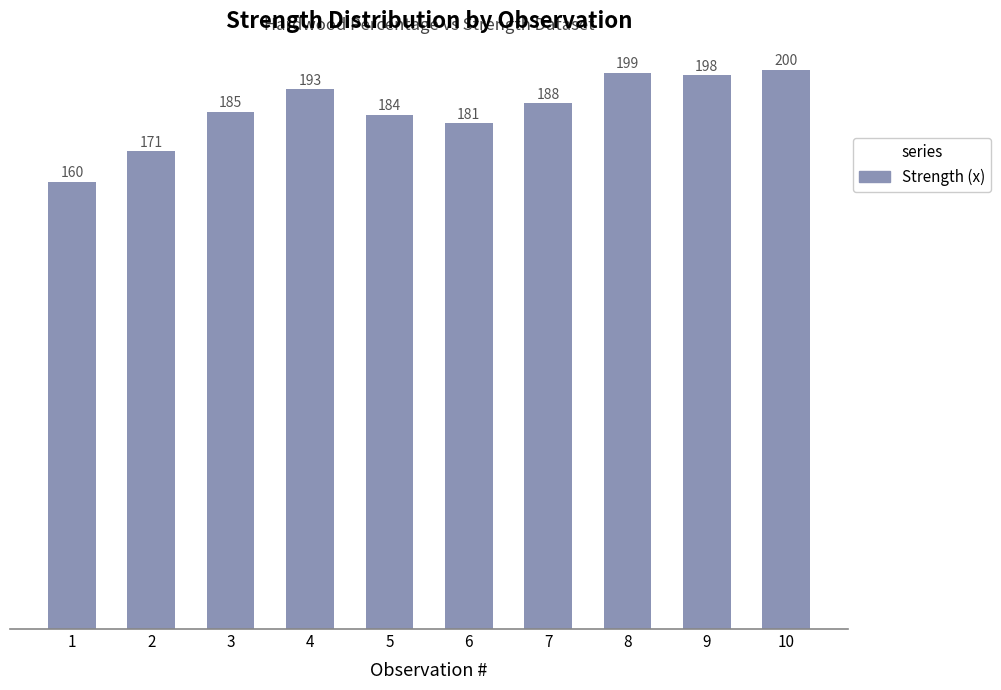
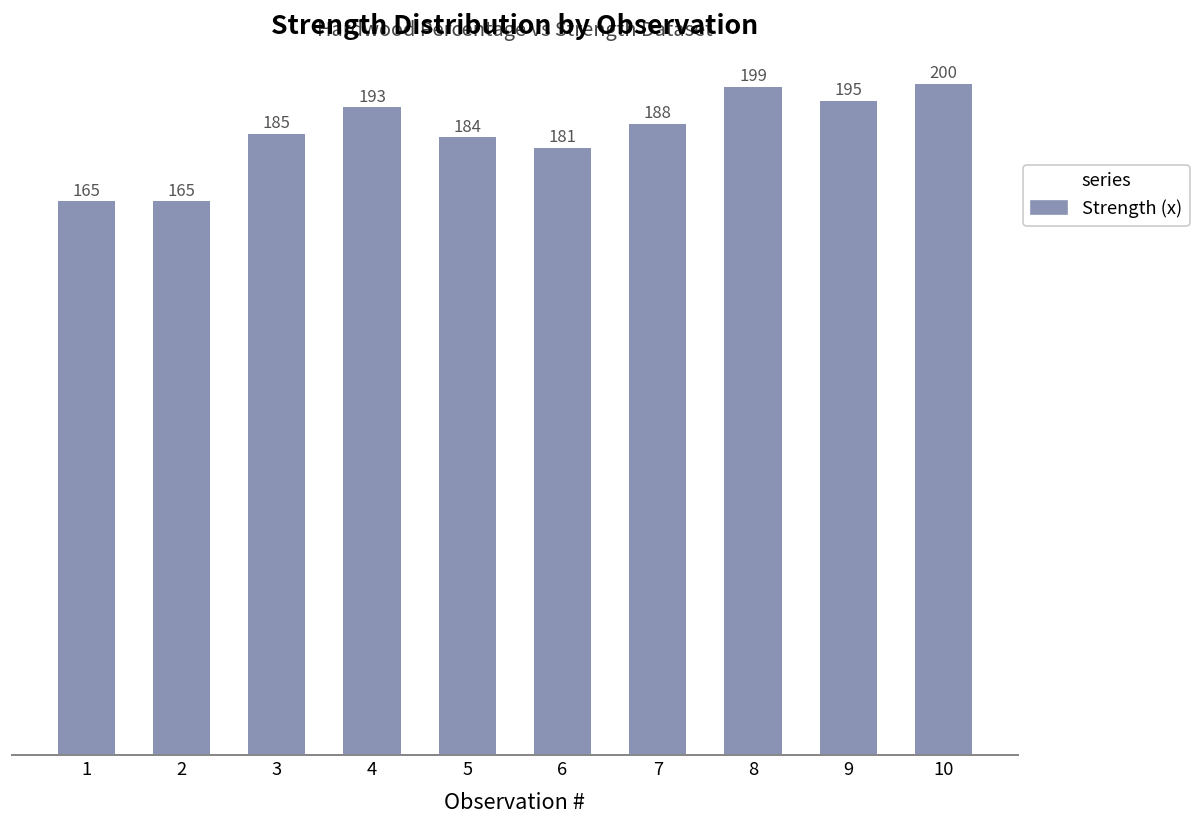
1: 160 -> 165
2: 171 -> 165
9: 198 -> 195
